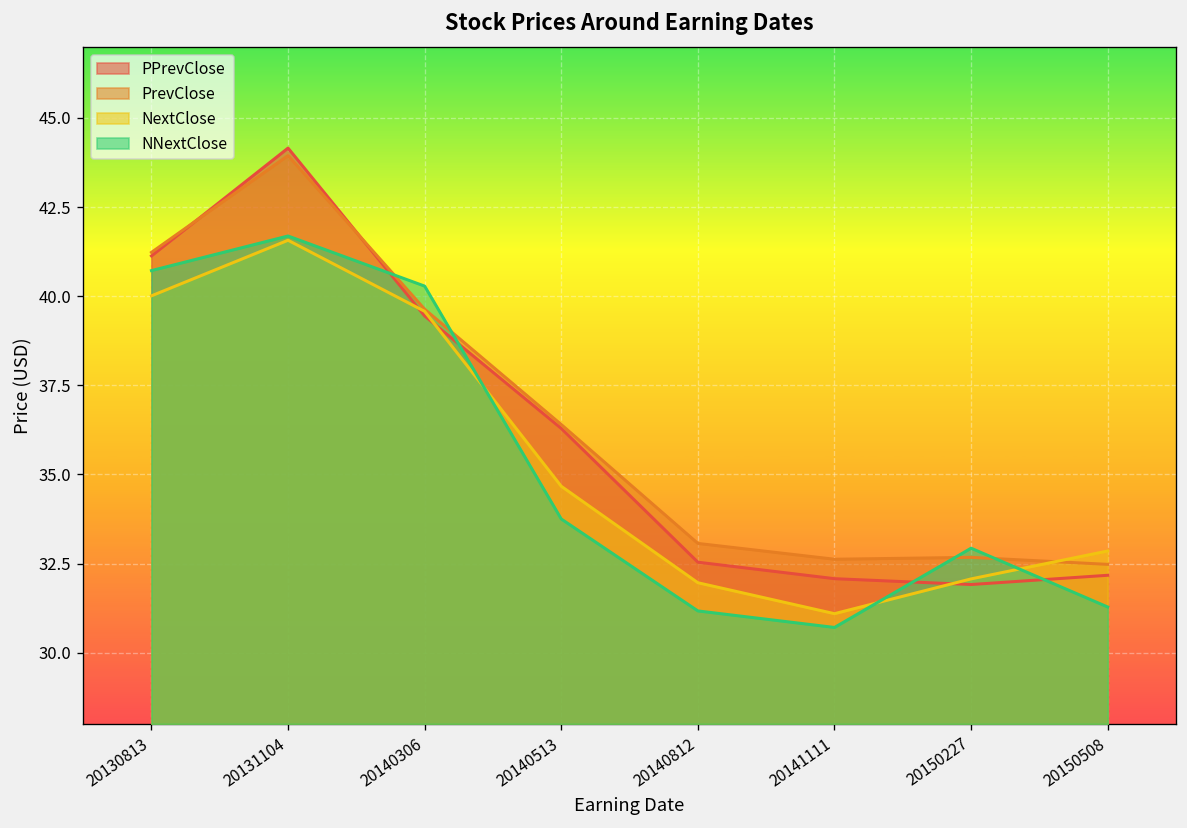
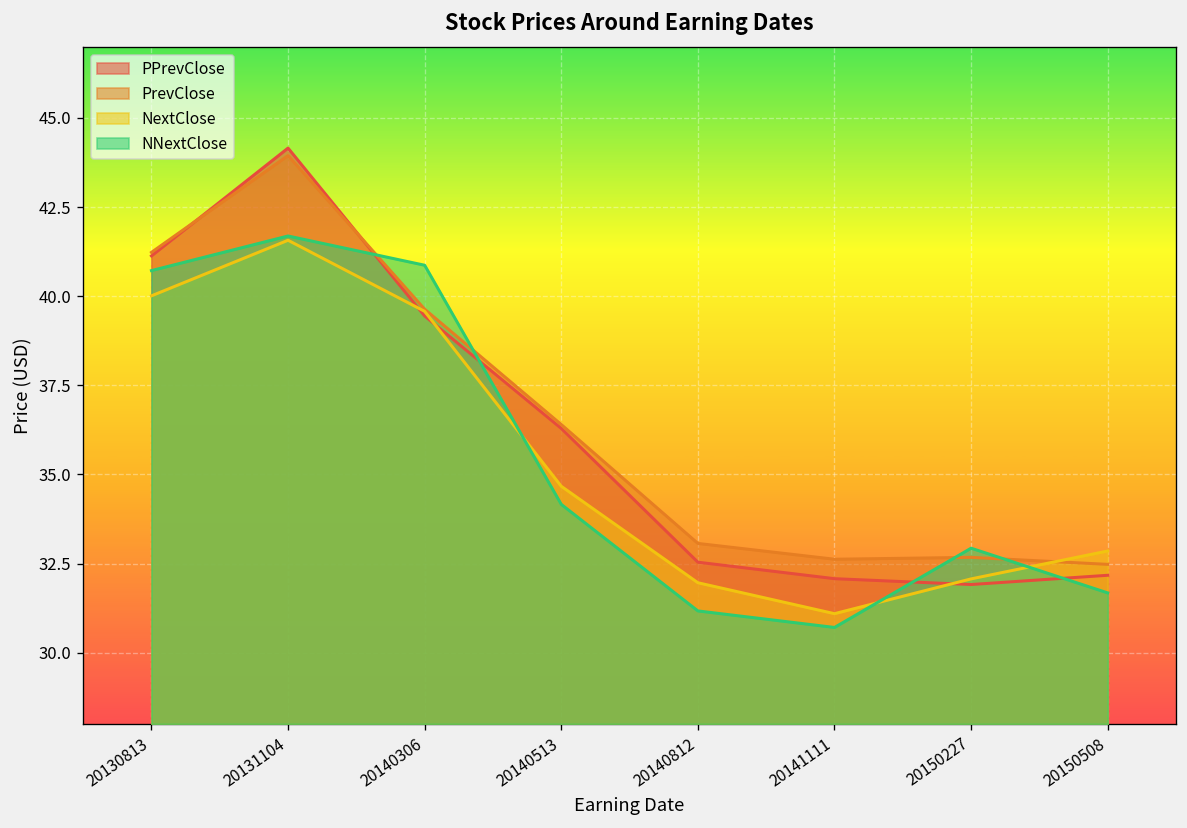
NNextClose, 20140306: 40.3 -> 40.9
NNextClose, 20140513: 33.8 -> 34.2
NNextClose, 20150508: 31.3 -> 31.7
